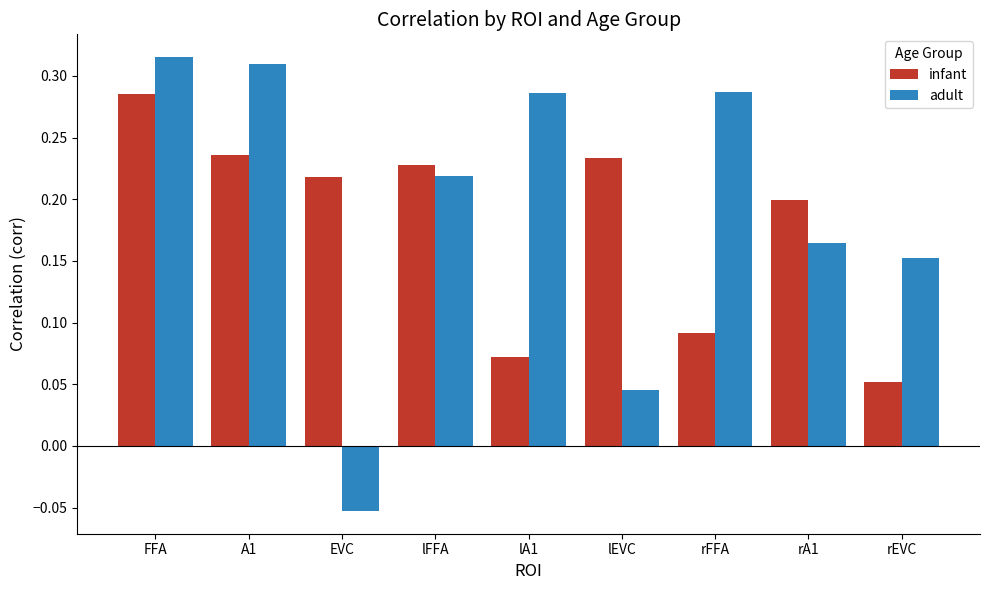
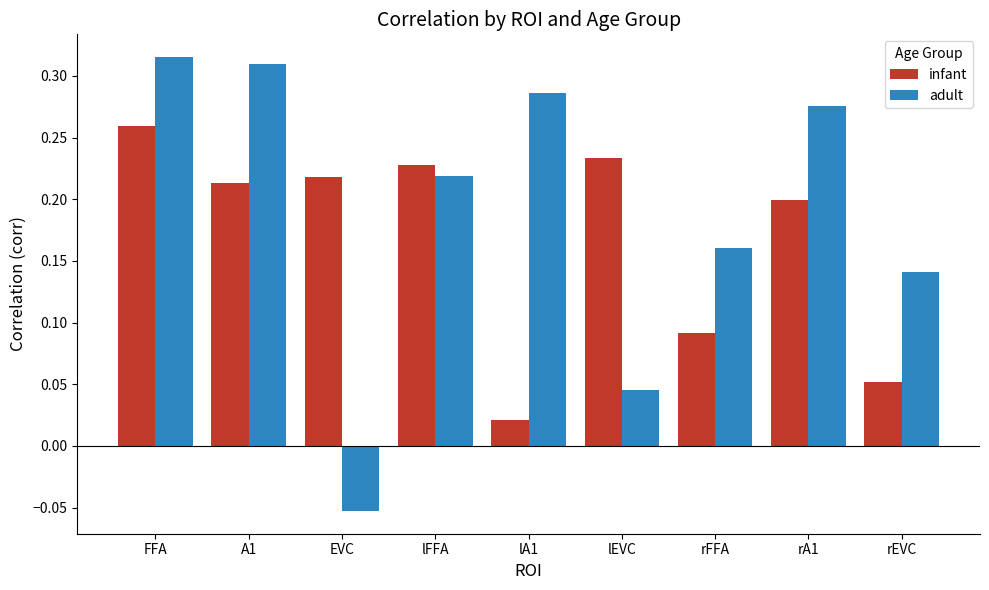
infant, FFA: 0.285 -> 0.259
infant, A1: 0.236 -> 0.213
infant, lA1: 0.072 -> 0.021
adult, rFFA: 0.287 -> 0.160
adult, rA1: 0.165 -> 0.276
adult, rEVC: 0.153 -> 0.141
